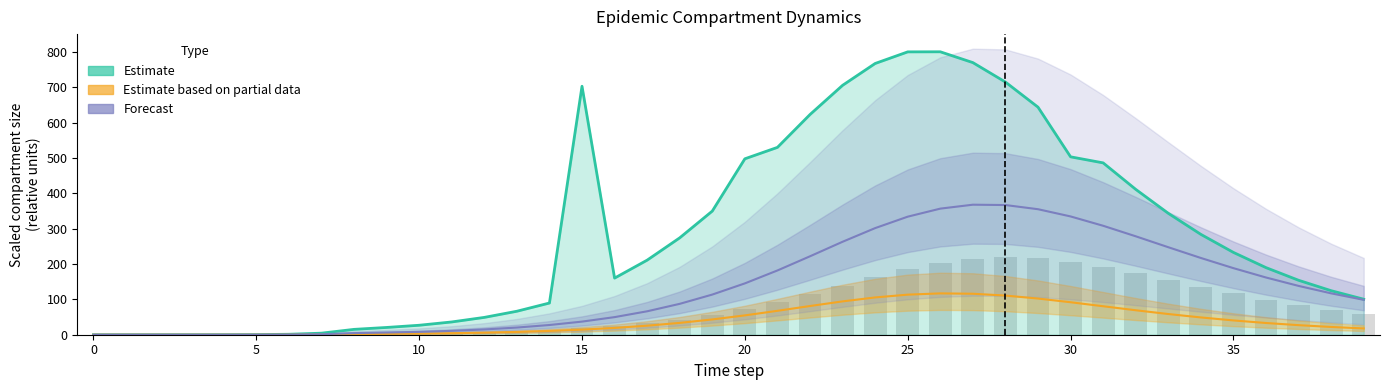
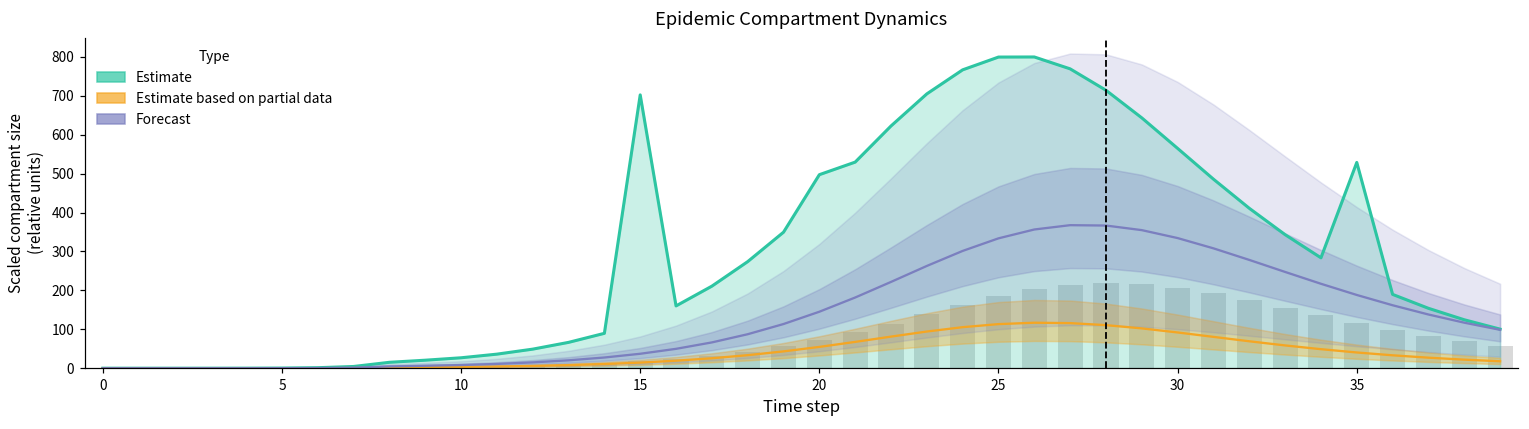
Estimate, 30: 500 -> 560
Estimate, 35: 230 -> 530
